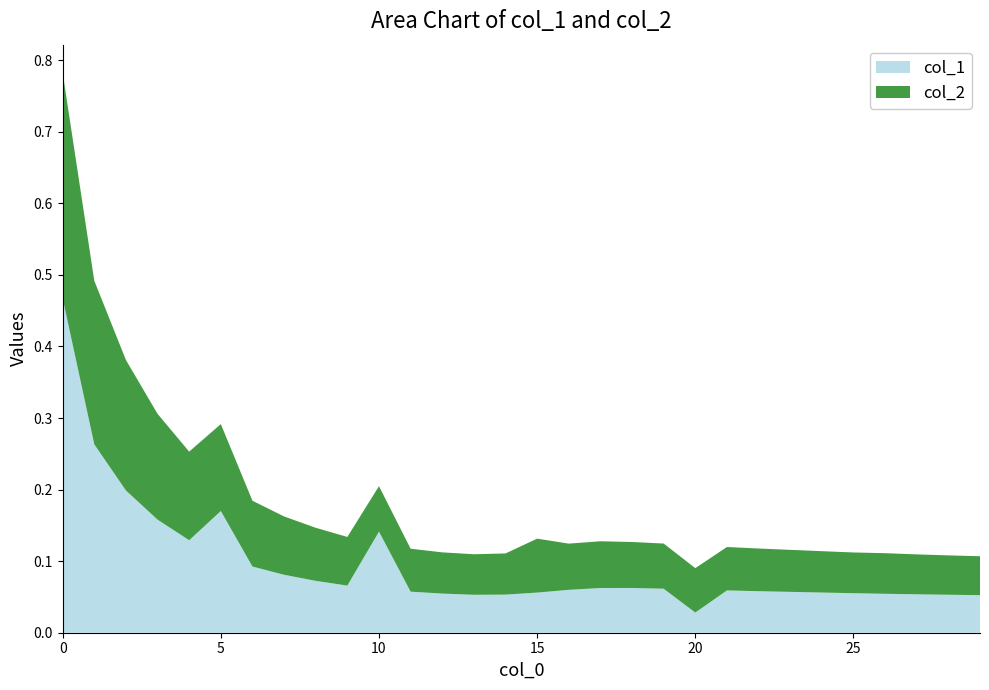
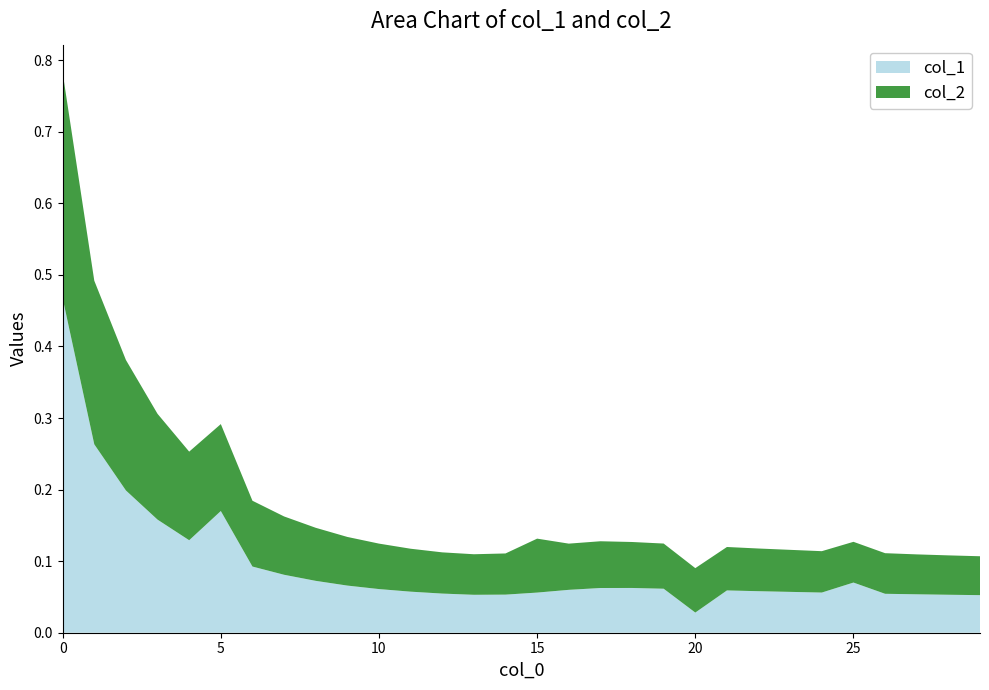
col_1, 10: 0.14 -> 0.06
col_1, 25: 0.06 -> 0.07
